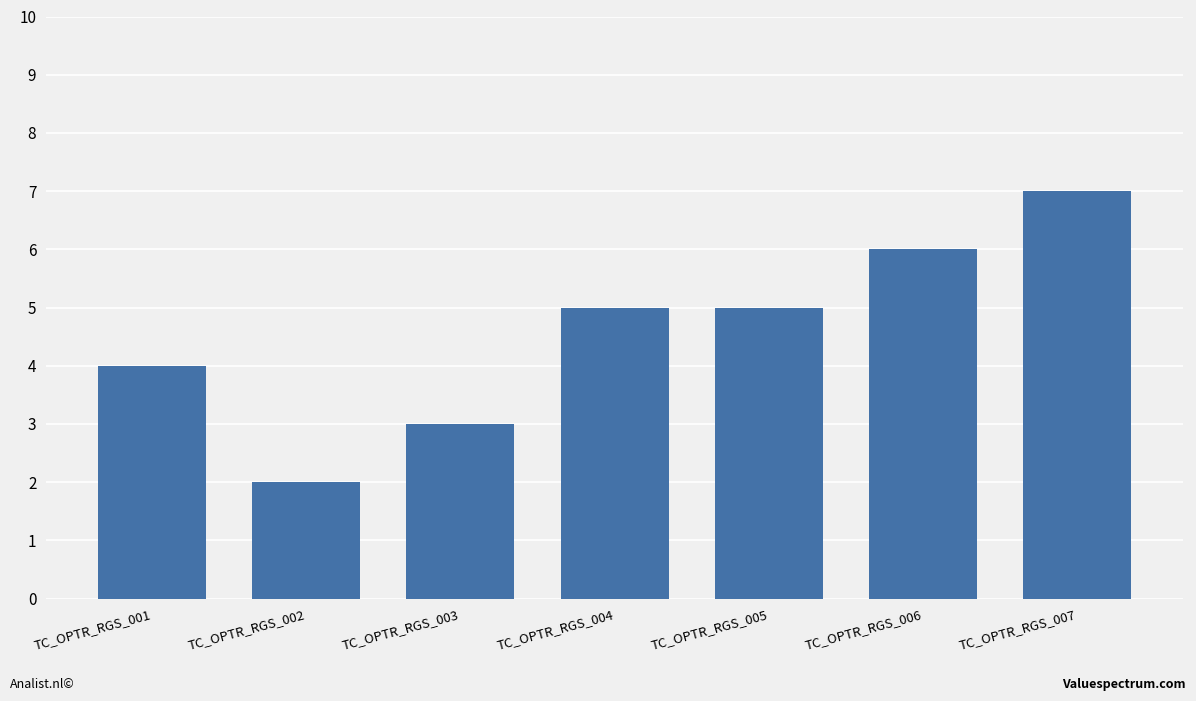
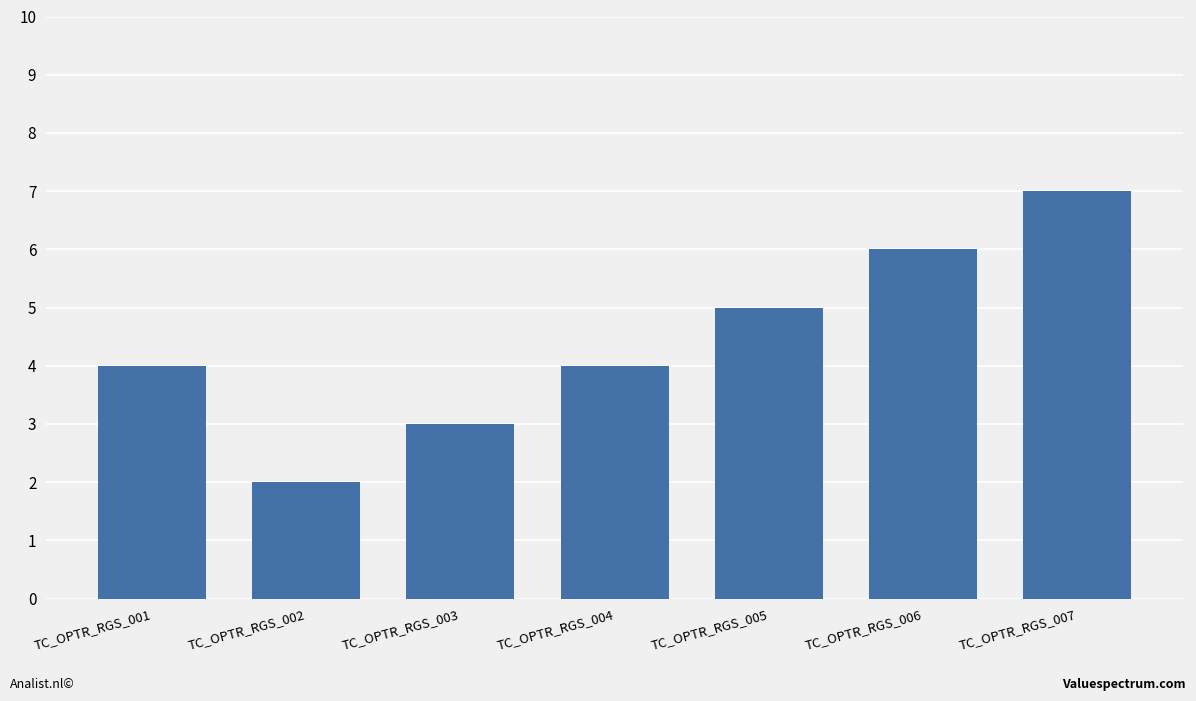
TC_OPTR_RGS_004: 5 -> 4
